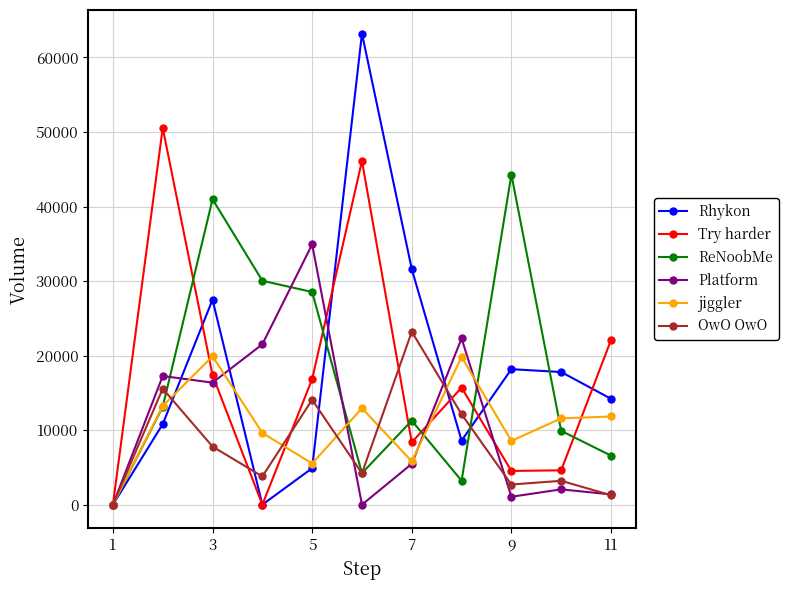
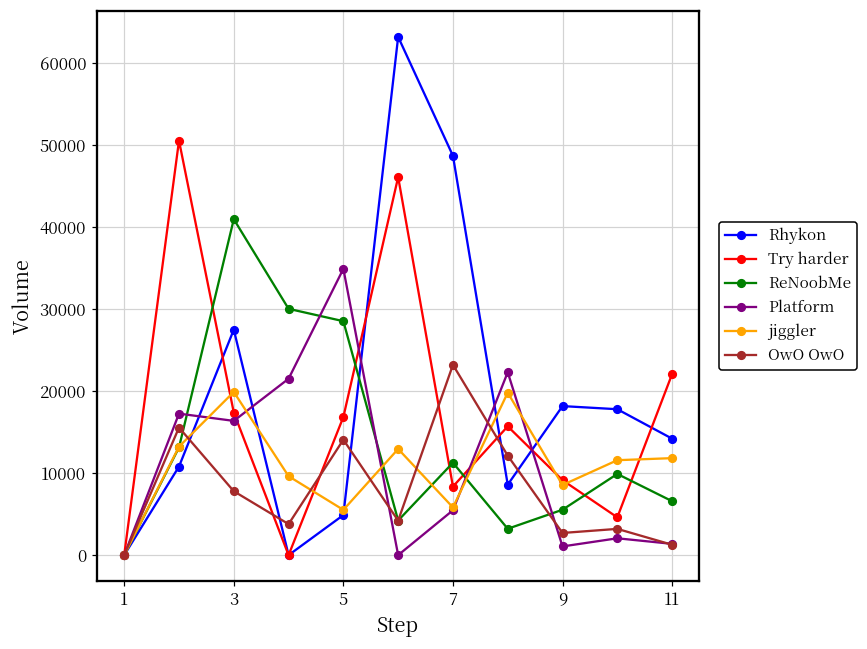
Rhykon, 7: 32000 -> 49000
Try harder, 9: 5000 -> 9000
ReNoobMe, 9: 44000 -> 6000
